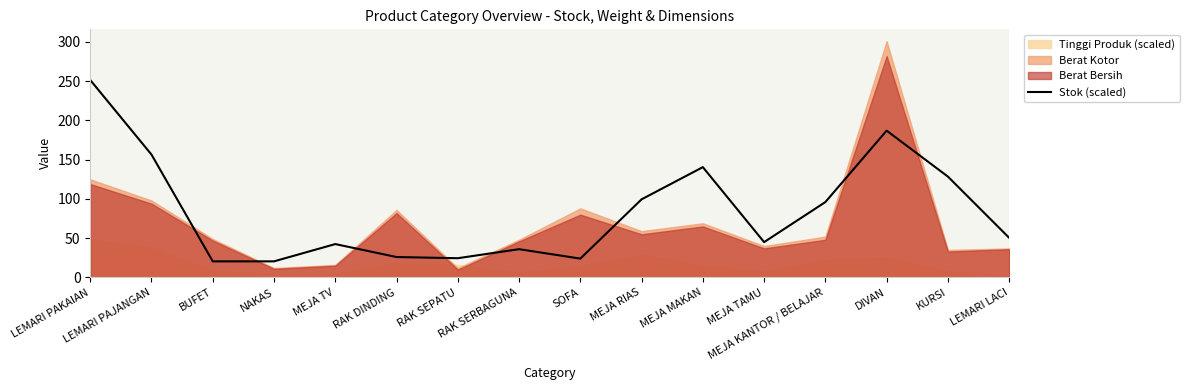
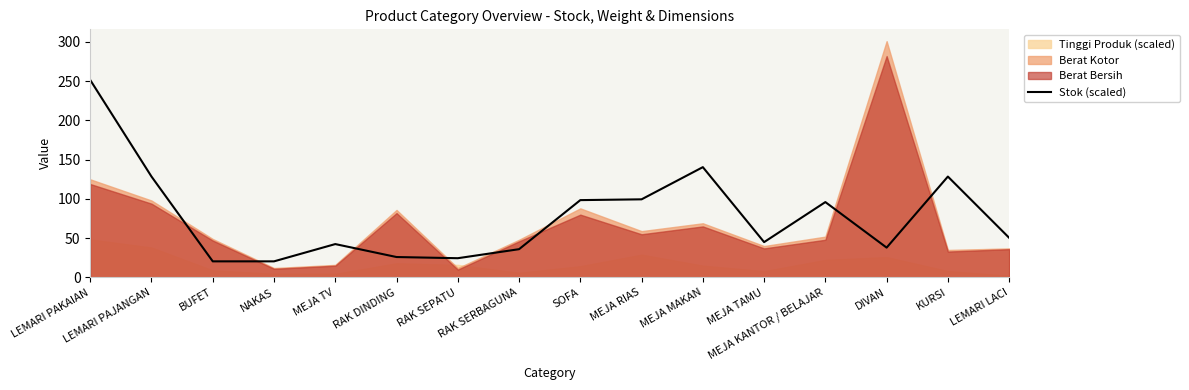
Stok (scaled), LEMARI PAJANGAN: 160 -> 130
Stok (scaled), SOFA: 20 -> 100
Stok (scaled), DIVAN: 190 -> 40
